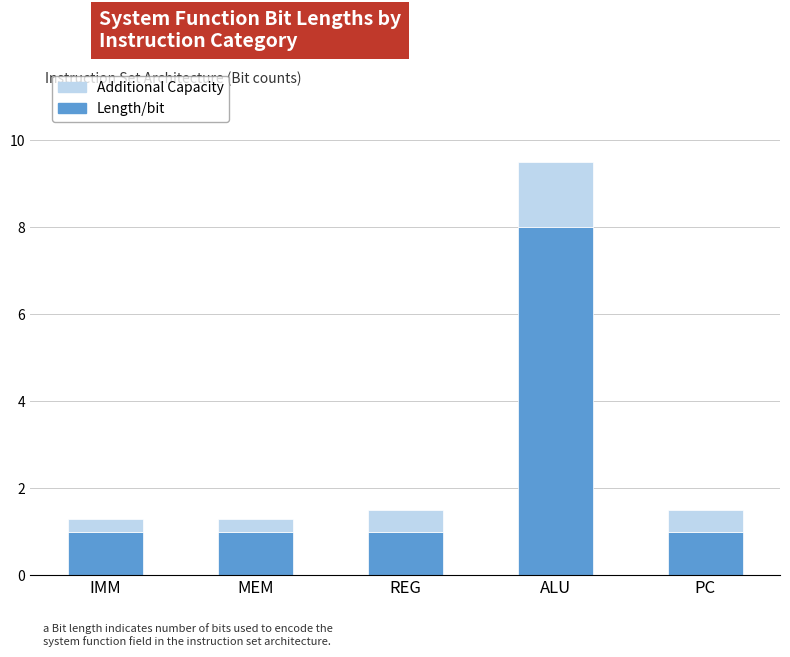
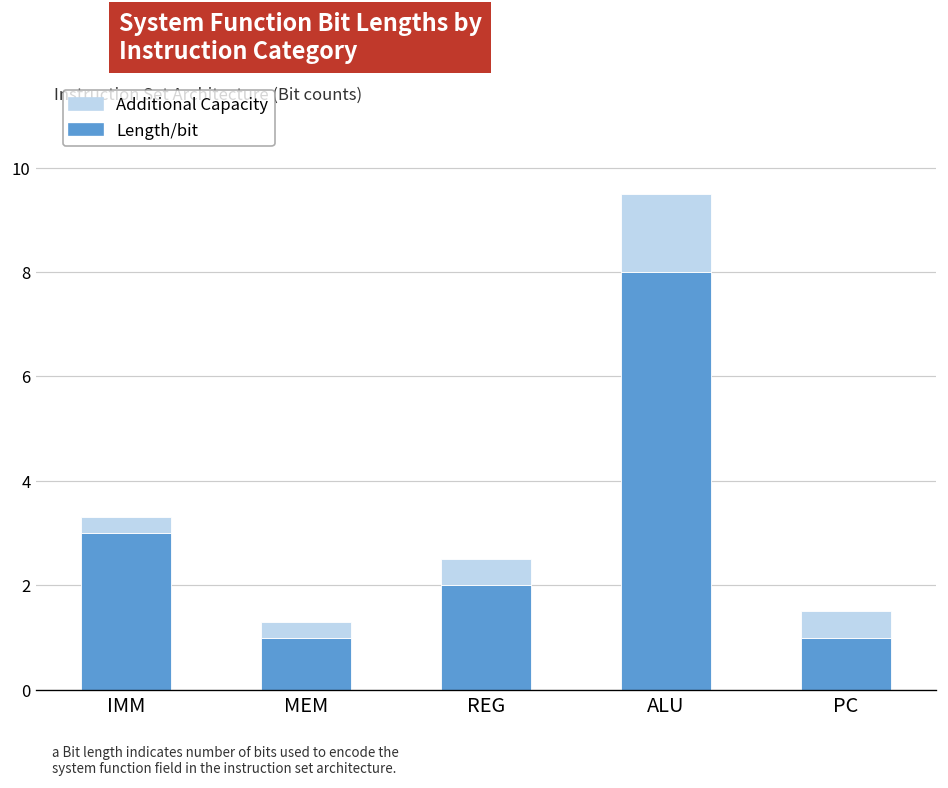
Length/bit, IMM: 1 -> 3
Length/bit, REG: 1 -> 2
